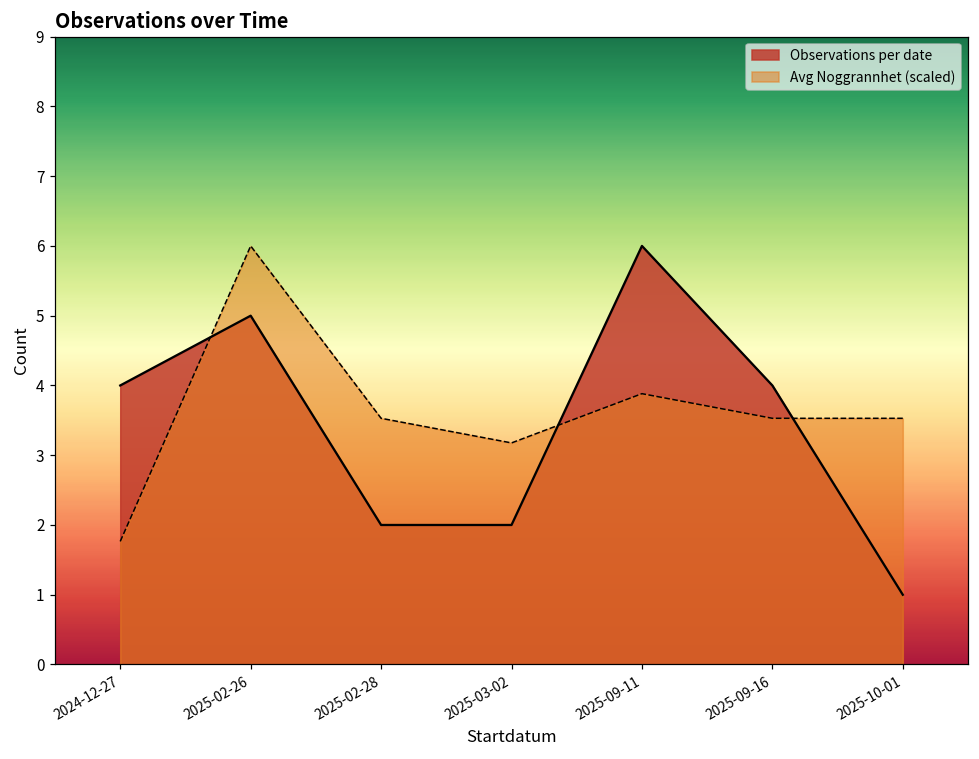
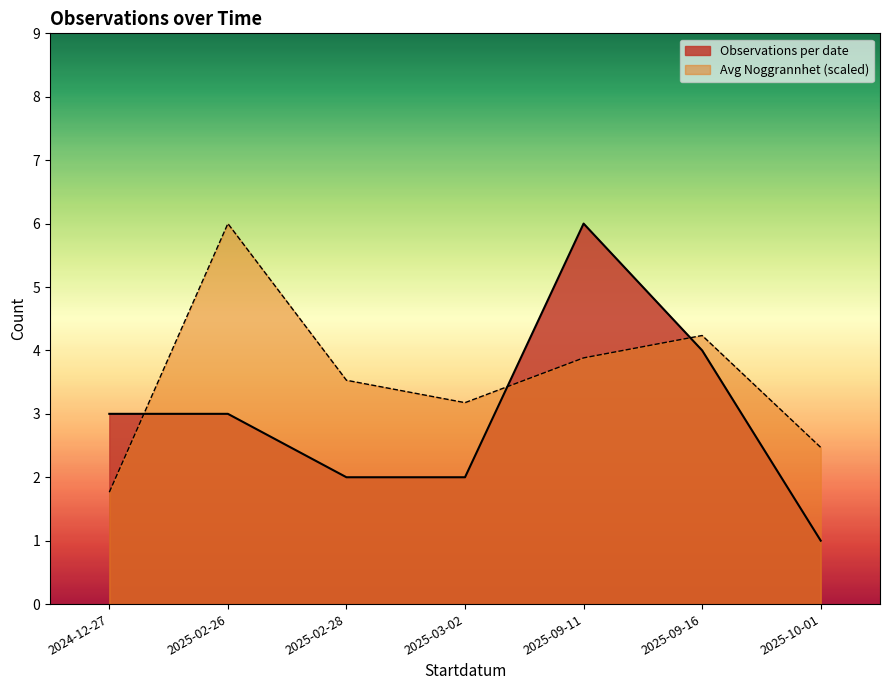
Observations per date, 2024-12-27: 4 -> 3
Observations per date, 2025-02-26: 5 -> 3
Avg Noggrannhet (scaled), 2025-09-16: 3.5 -> 4.2
Avg Noggrannhet (scaled), 2025-10-01: 3.5 -> 2.5
